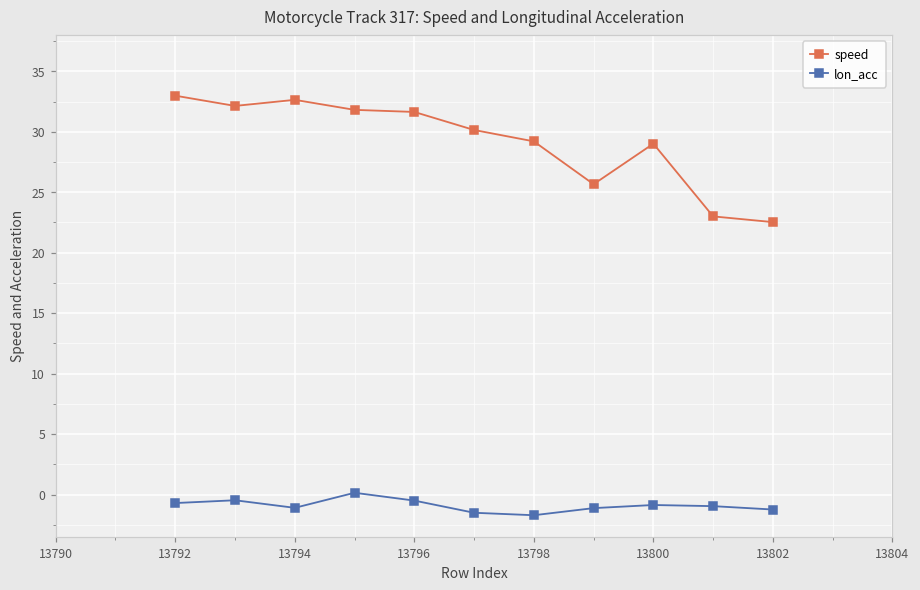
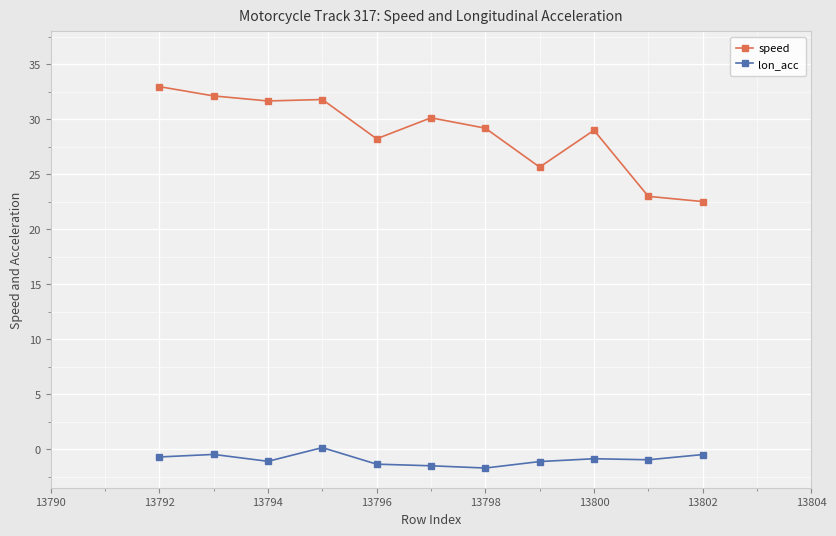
speed, 13794: 32.6 -> 31.7
speed, 13796: 31.6 -> 28.2
lon_acc, 13796: -0.5 -> -1.4
lon_acc, 13802: -1.2 -> -0.5
